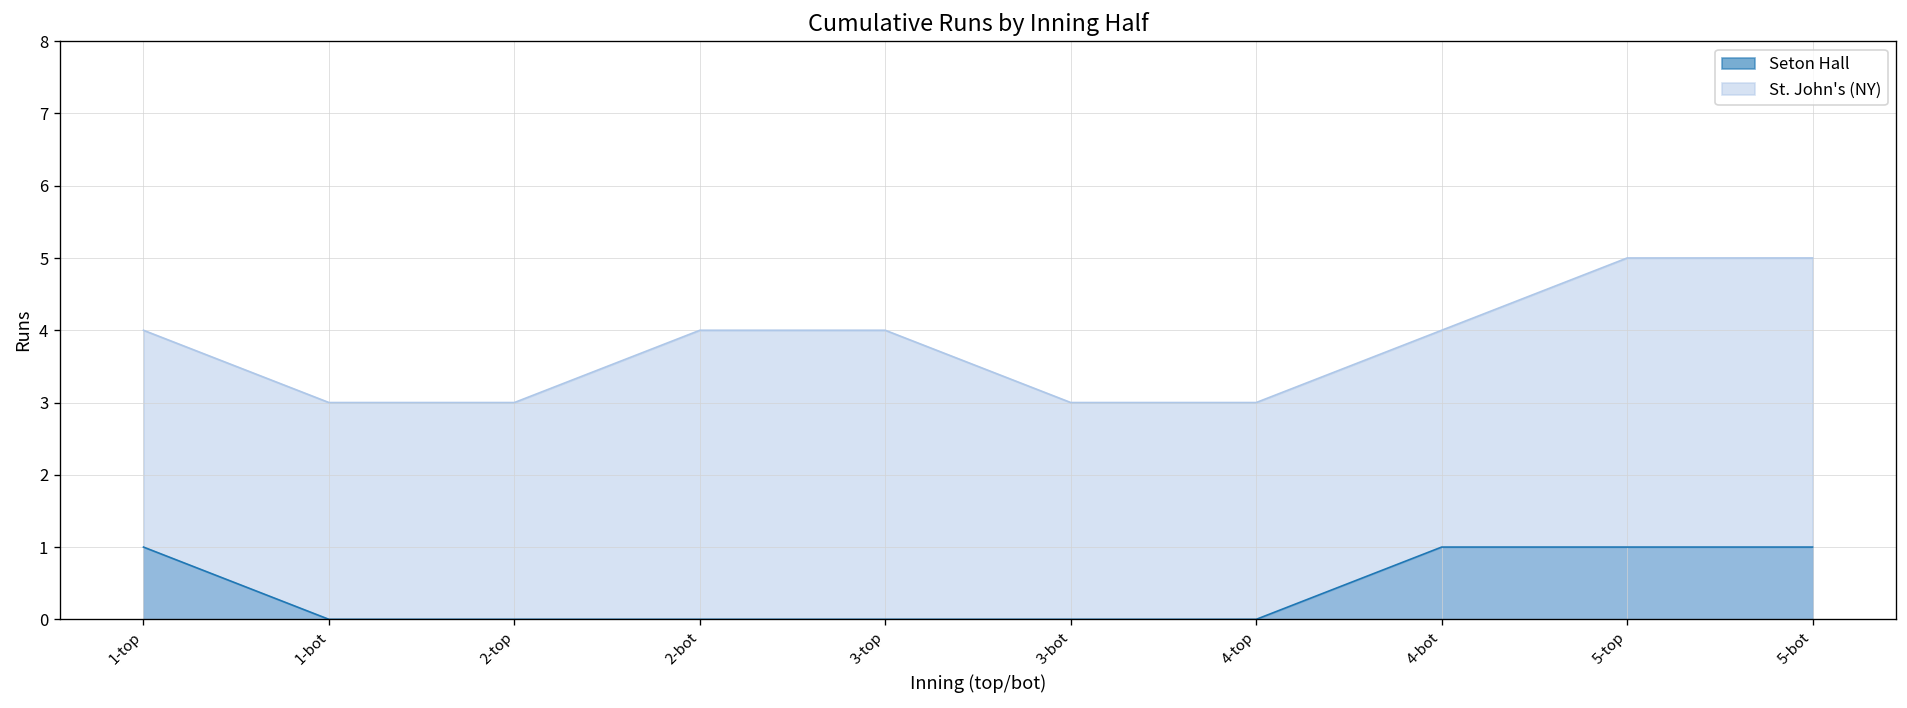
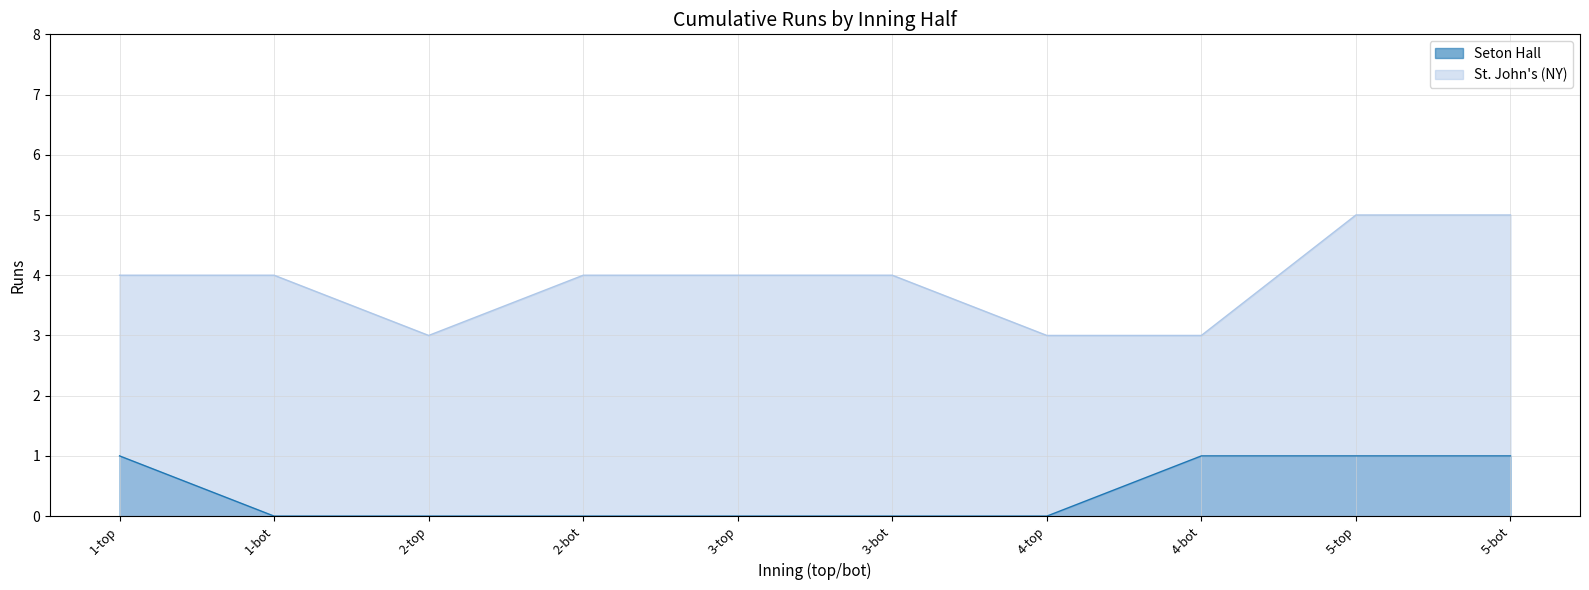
St. John's (NY), 1-bot: 3 -> 4
St. John's (NY), 3-bot: 3 -> 4
St. John's (NY), 4-bot: 4 -> 3
